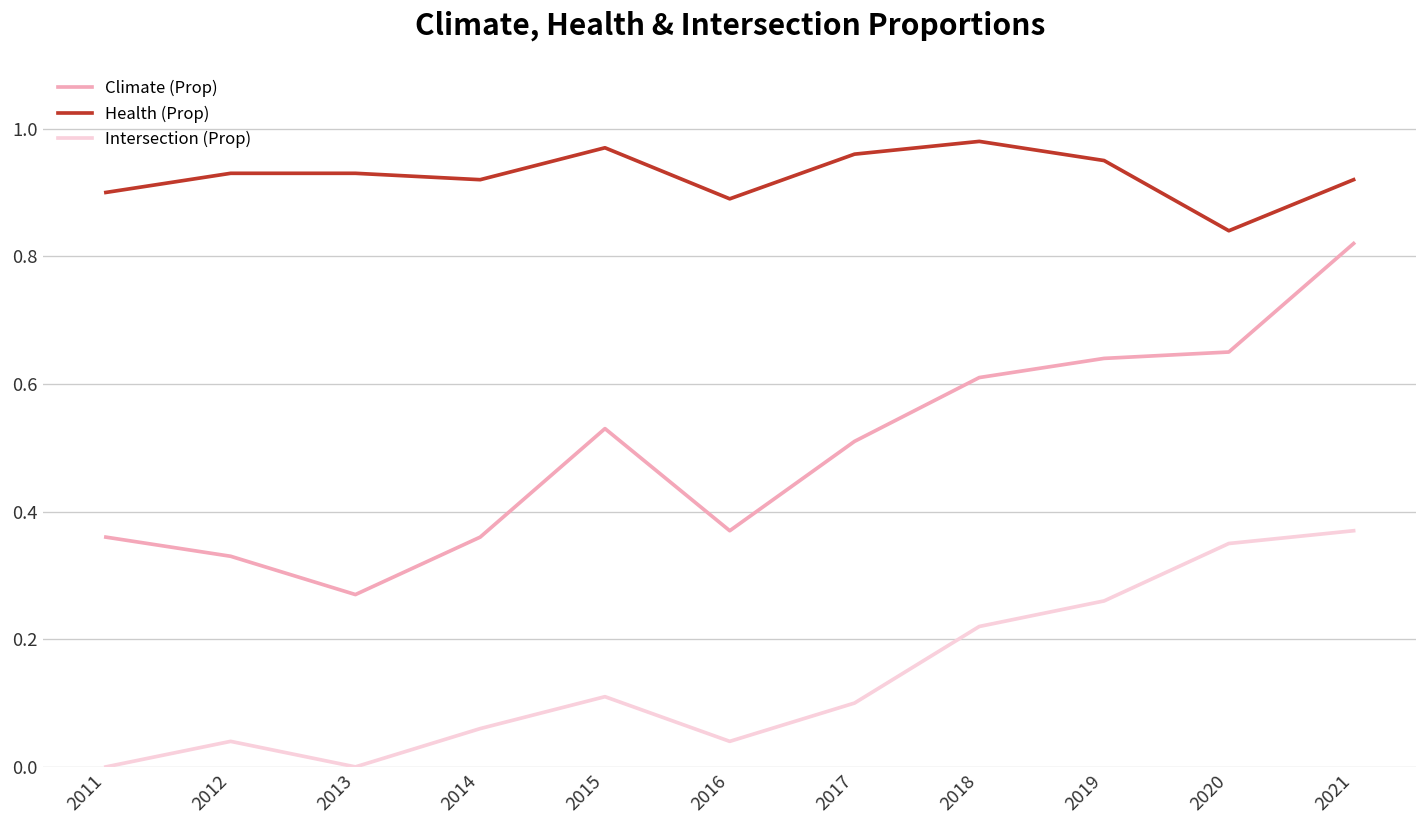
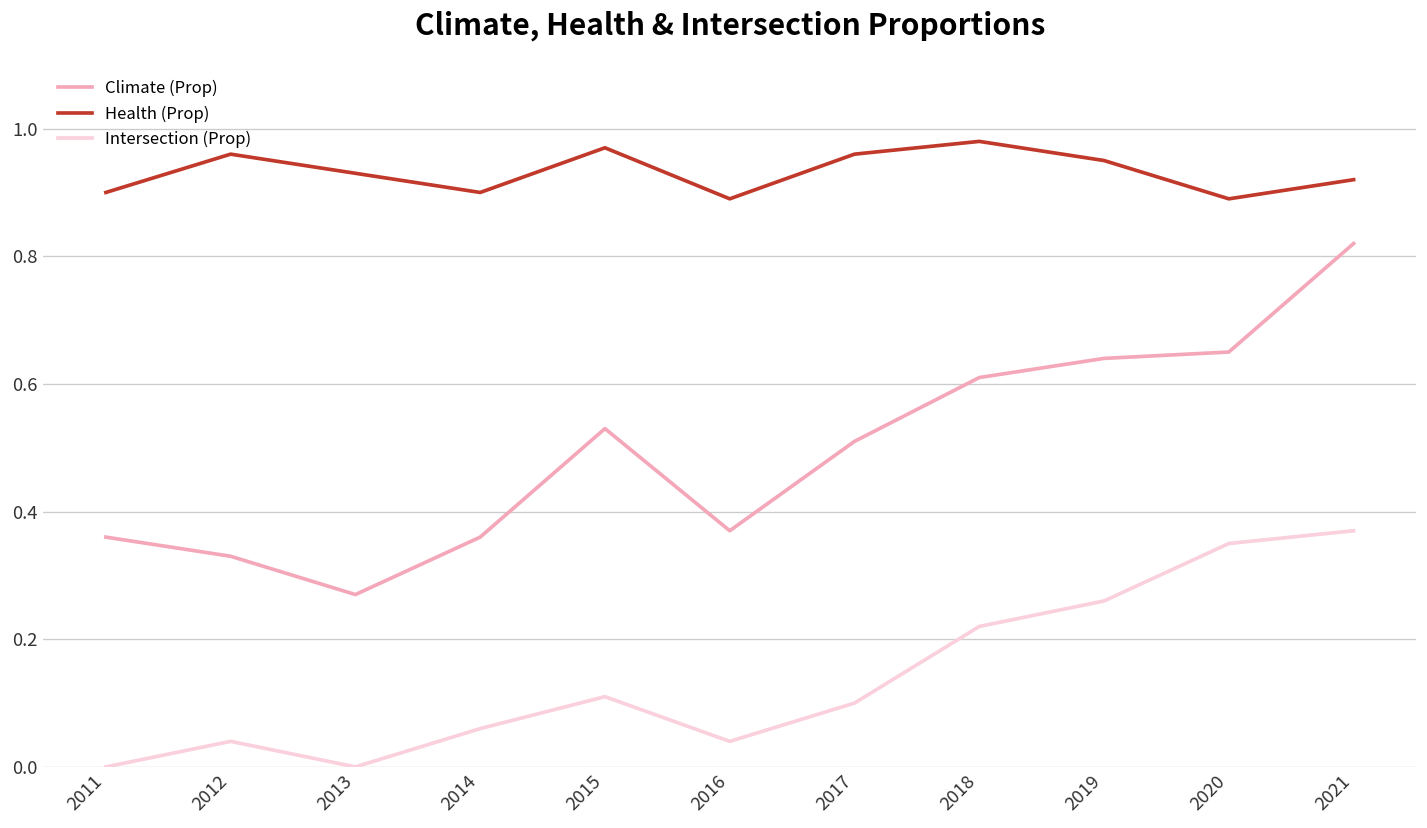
Health (Prop), 2012: 0.93 -> 0.96
Health (Prop), 2014: 0.92 -> 0.90
Health (Prop), 2020: 0.84 -> 0.89
